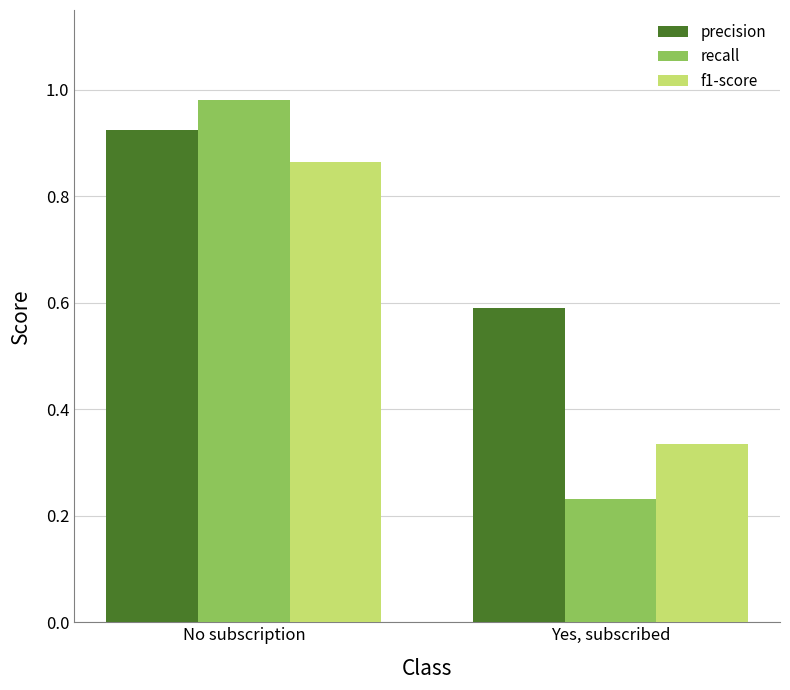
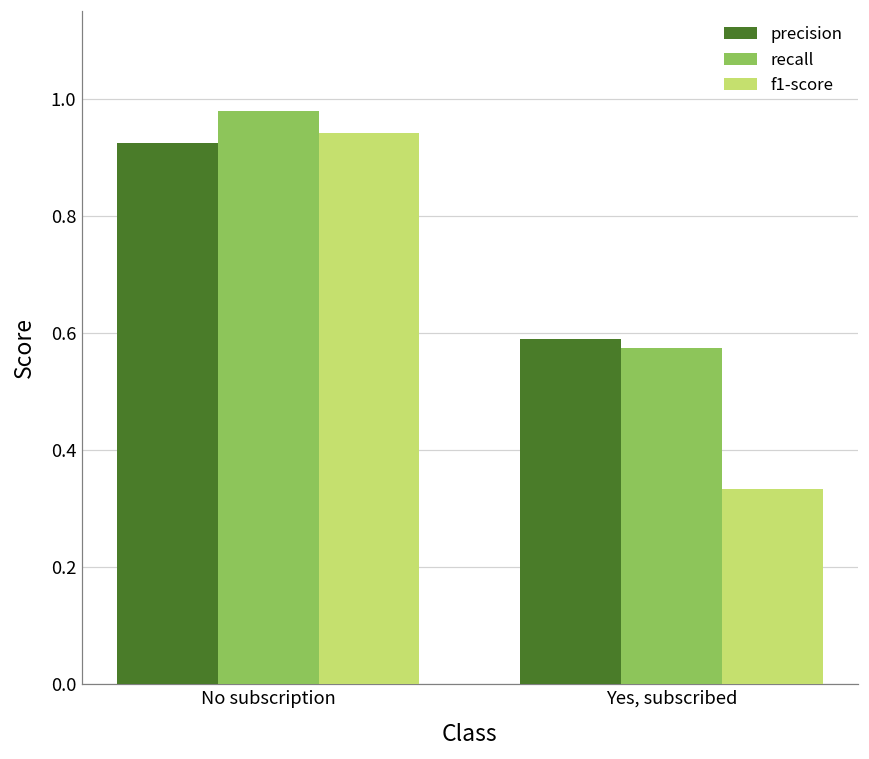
f1-score, No subscription: 0.86 -> 0.94
recall, Yes, subscribed: 0.23 -> 0.58
